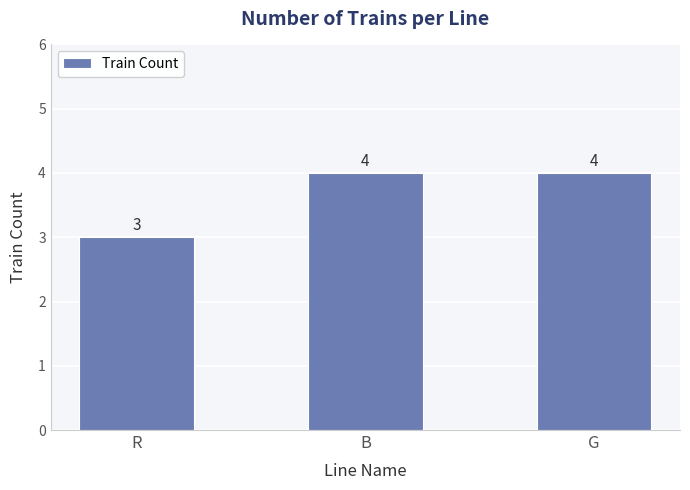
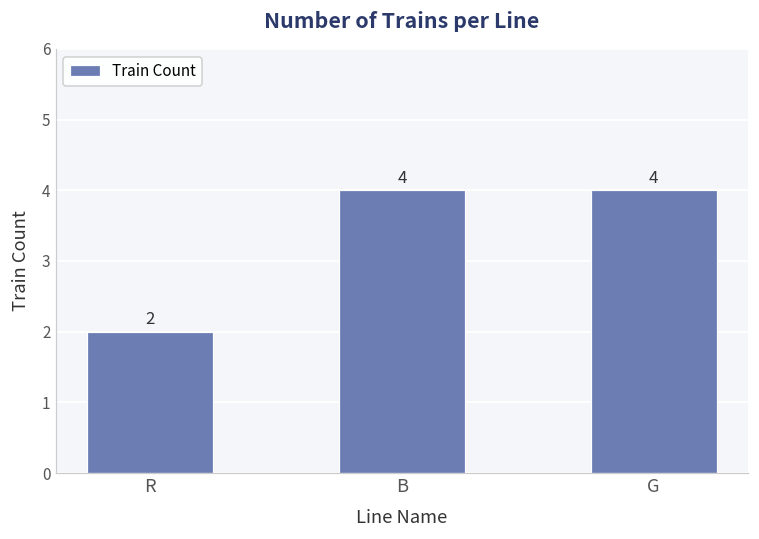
R: 3 -> 2
